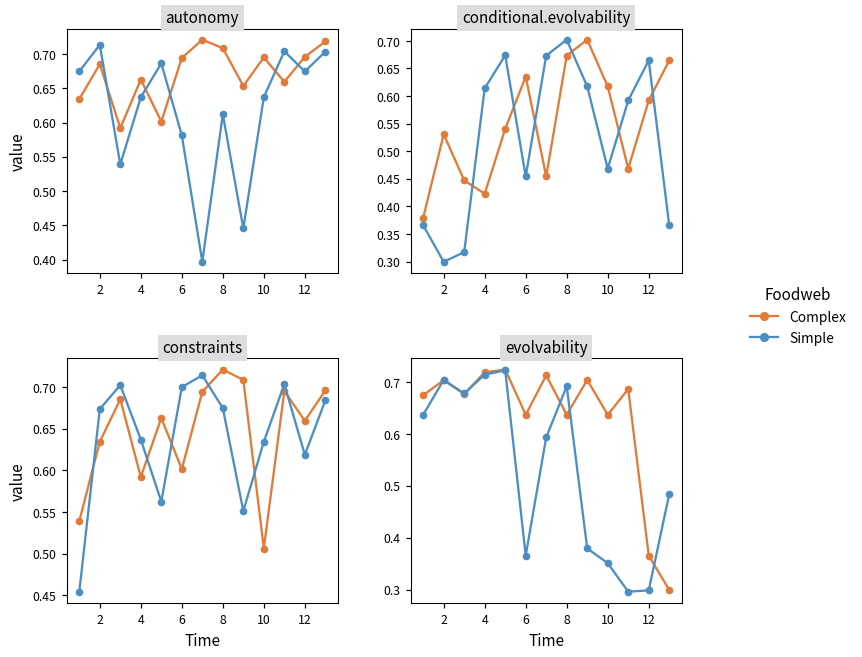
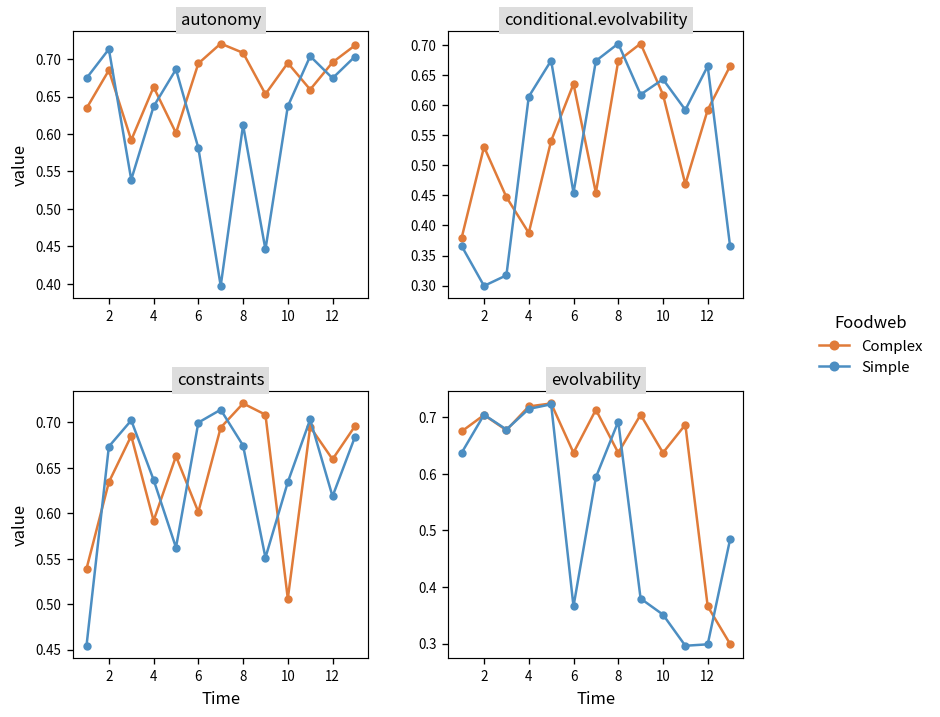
conditional.evolvability, Complex, 4: 0.42 -> 0.39
conditional.evolvability, Simple, 10: 0.47 -> 0.64
